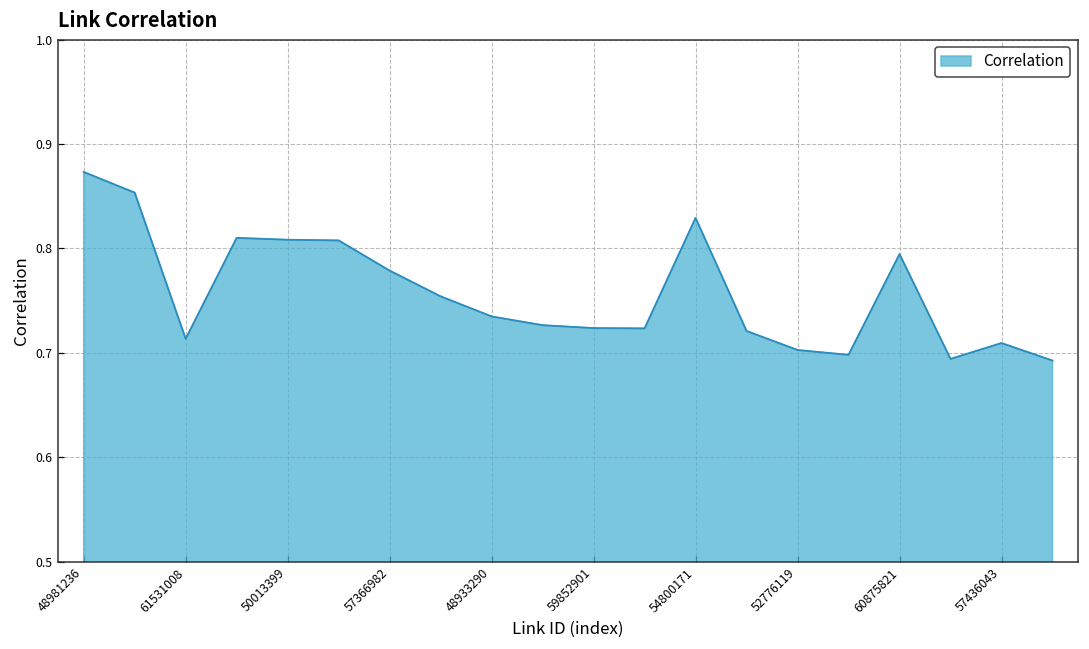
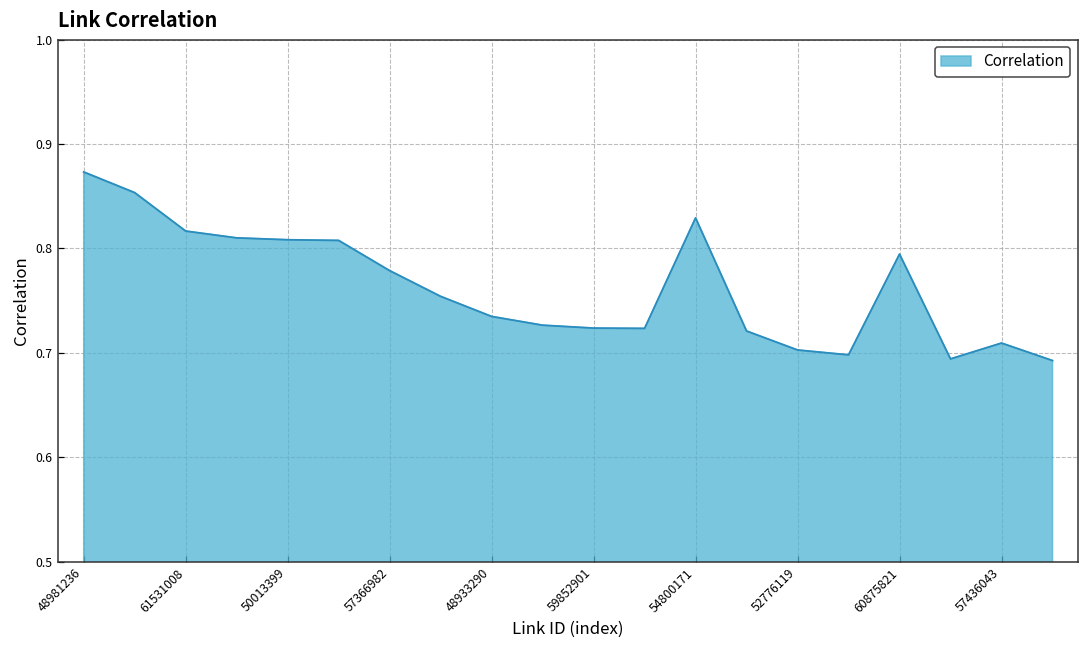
61531008: 0.71 -> 0.82
